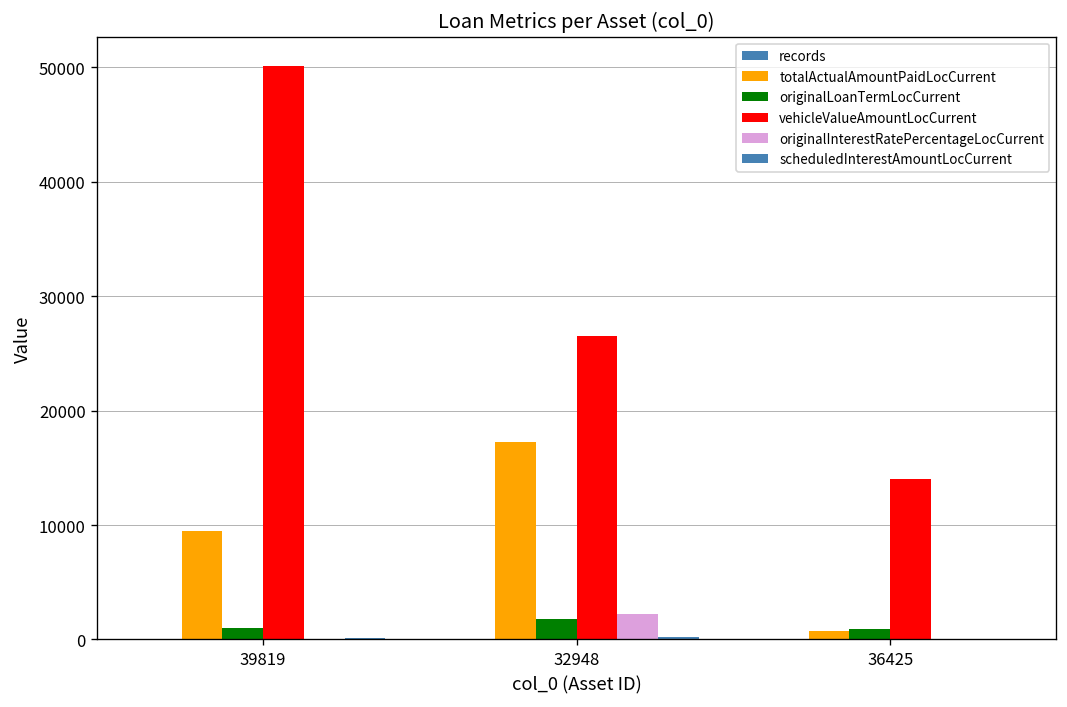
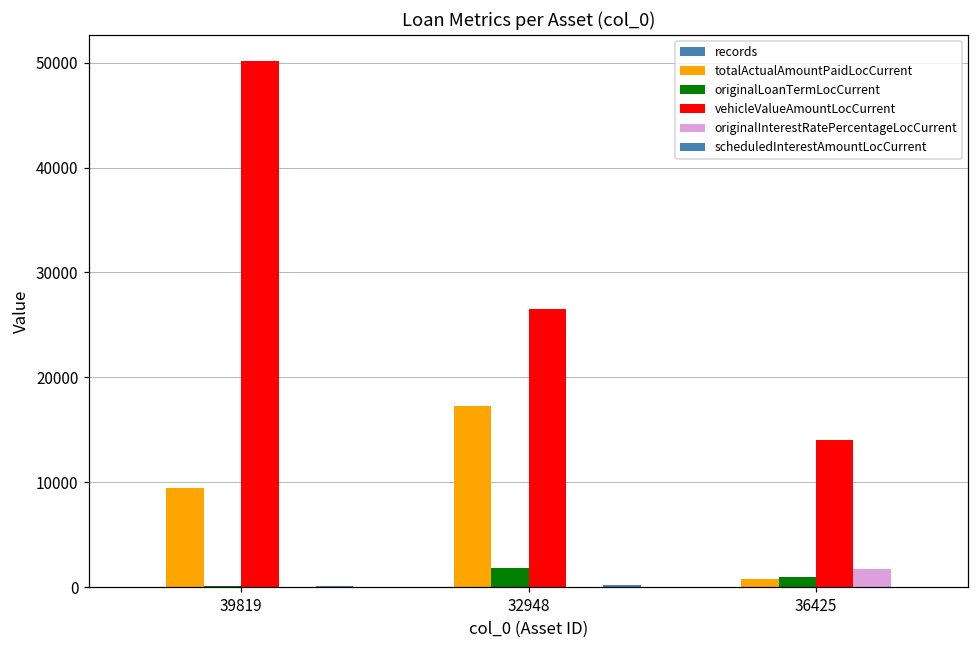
originalLoanTermLocCurrent, 39819: 1000 -> 0
originalInterestRatePercentageLocCurrent, 32948: 2000 -> 0
originalInterestRatePercentageLocCurrent, 36425: 0 -> 2000
